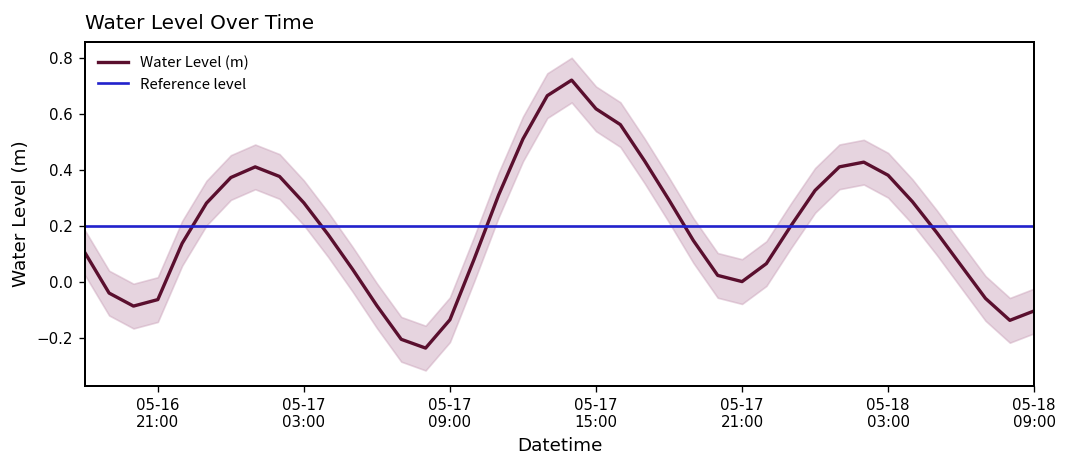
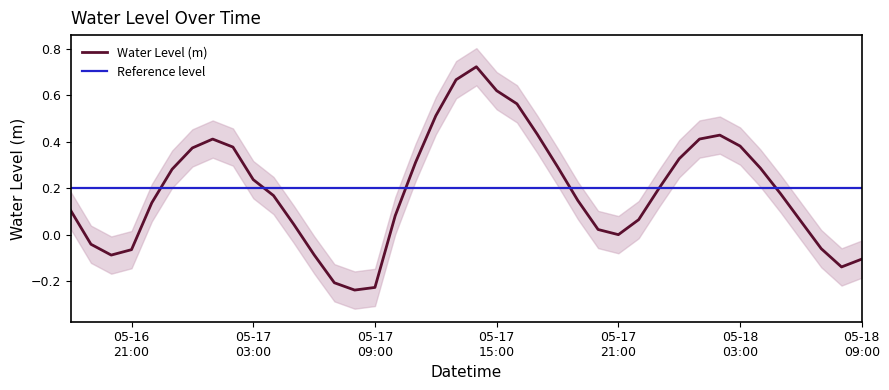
Water Level (m), 05-17 03:00: 0.28 -> 0.24
Water Level (m), 05-17 09:00: -0.14 -> -0.23
